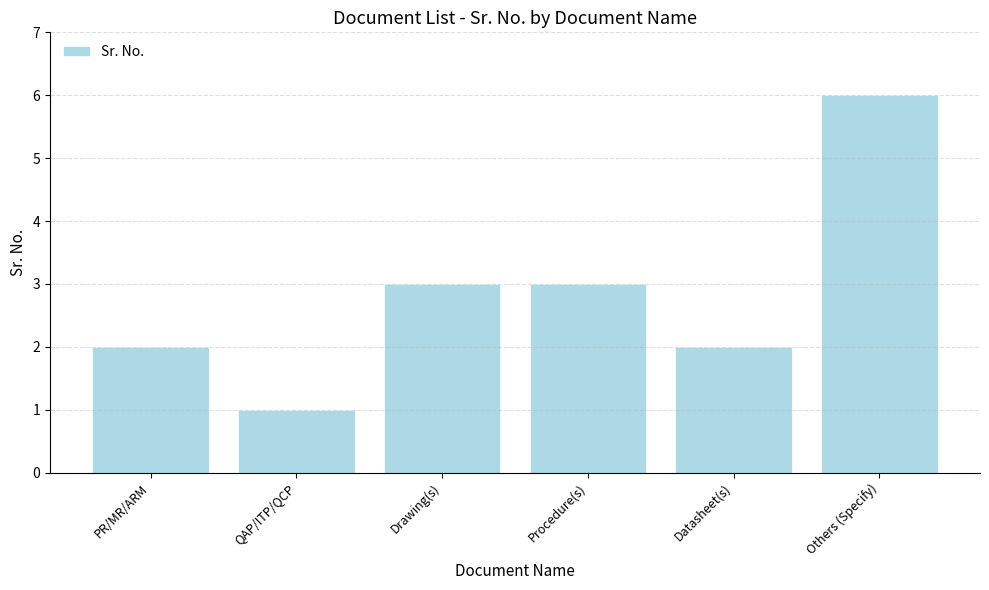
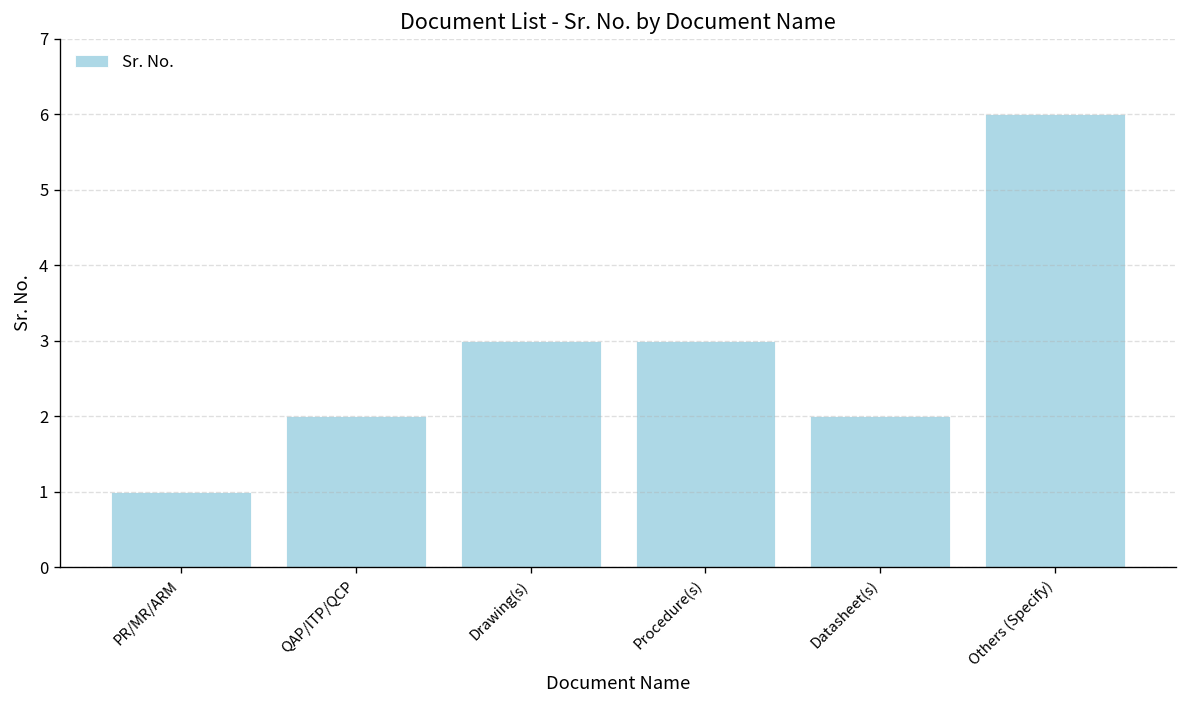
PR/MR/ARM: 2 -> 1
QAP/ITP/QCP: 1 -> 2
